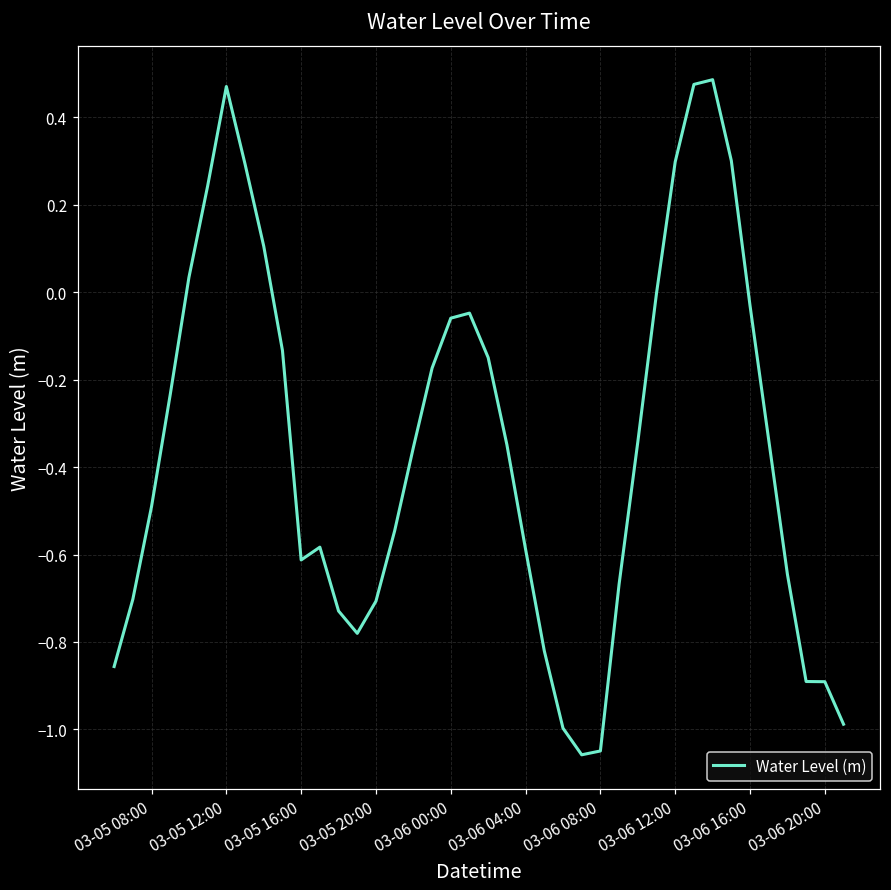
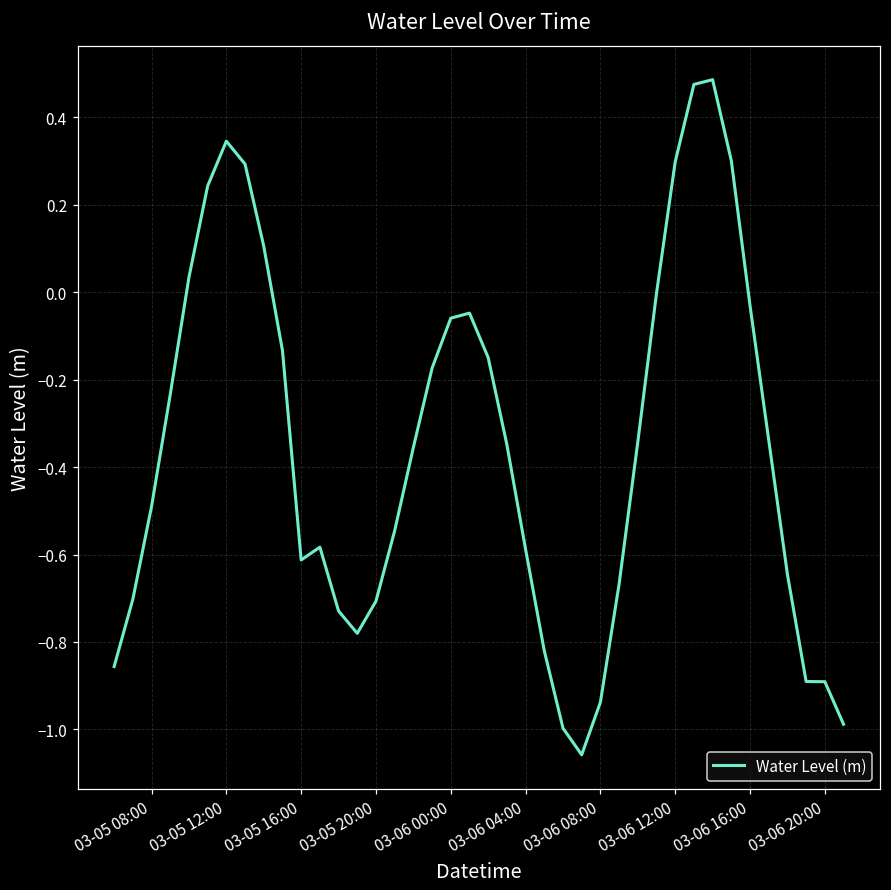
03-05 12:00: 0.47 -> 0.35
03-06 08:00: -1.05 -> -0.94
